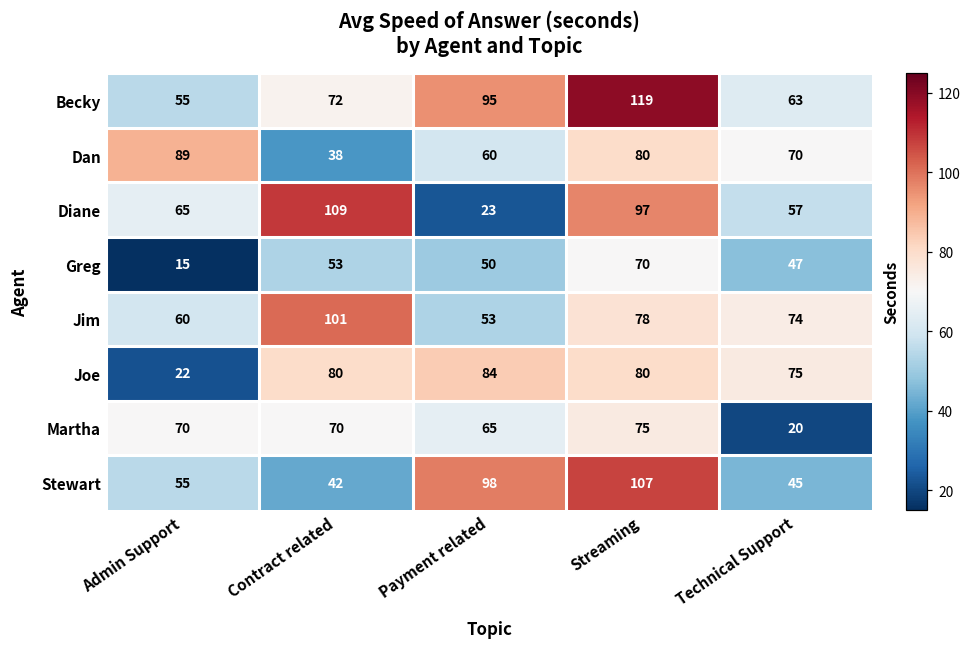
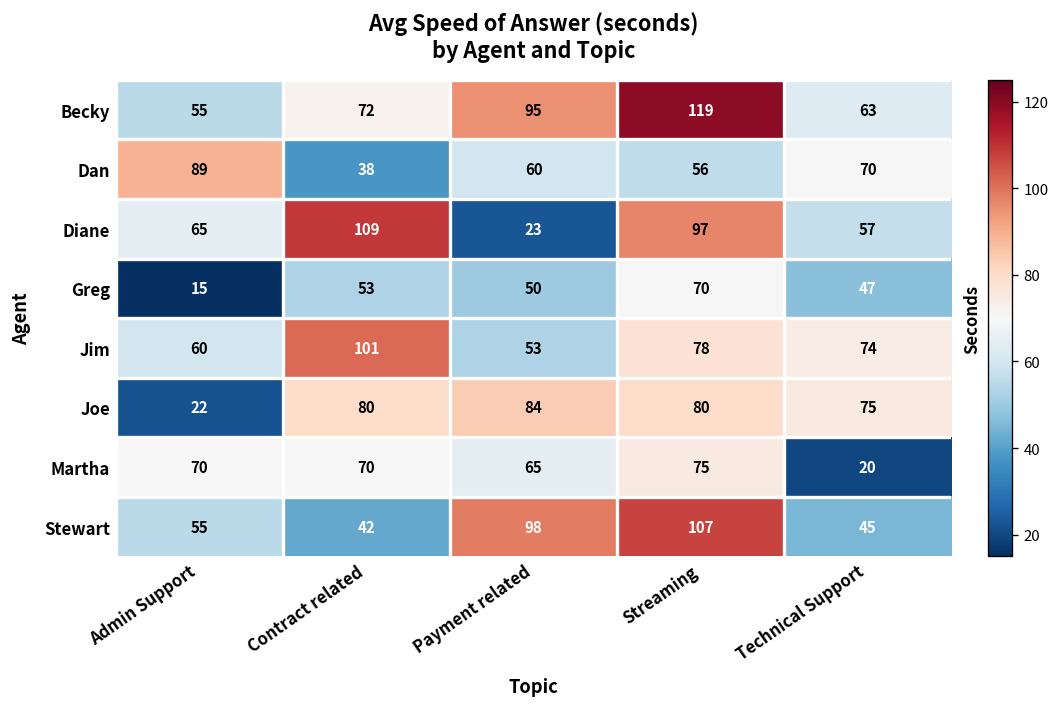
Dan, Streaming: 80 -> 56
